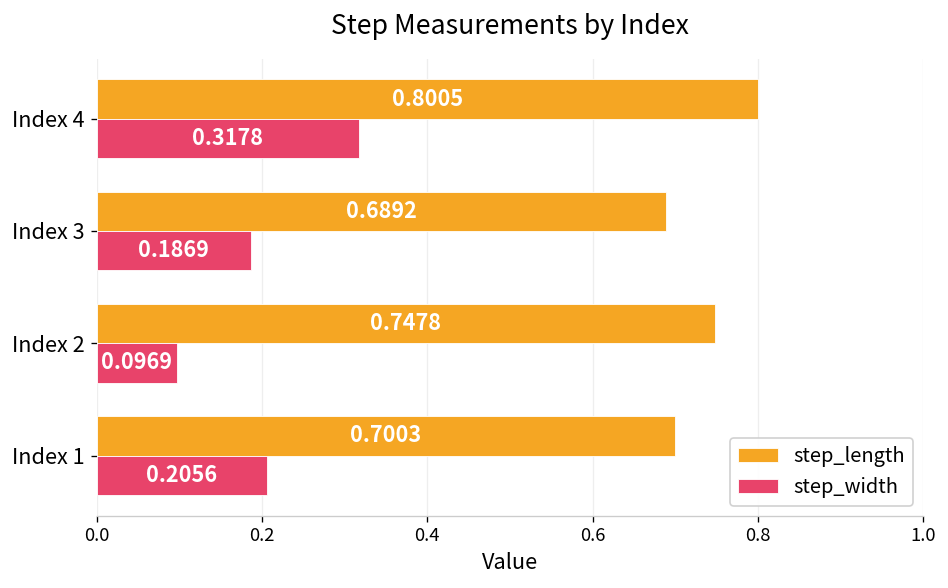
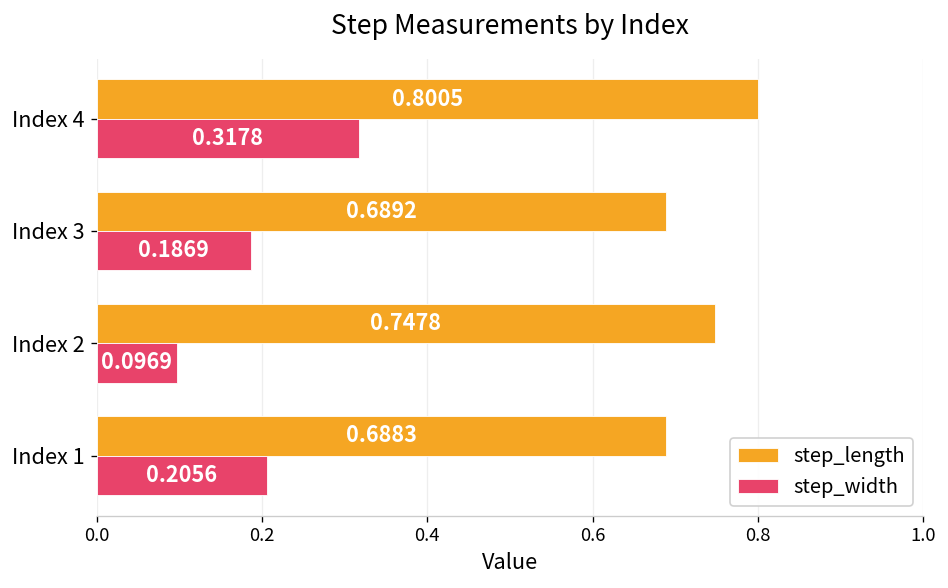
step_length, Index 1: 0.7003 -> 0.6883
